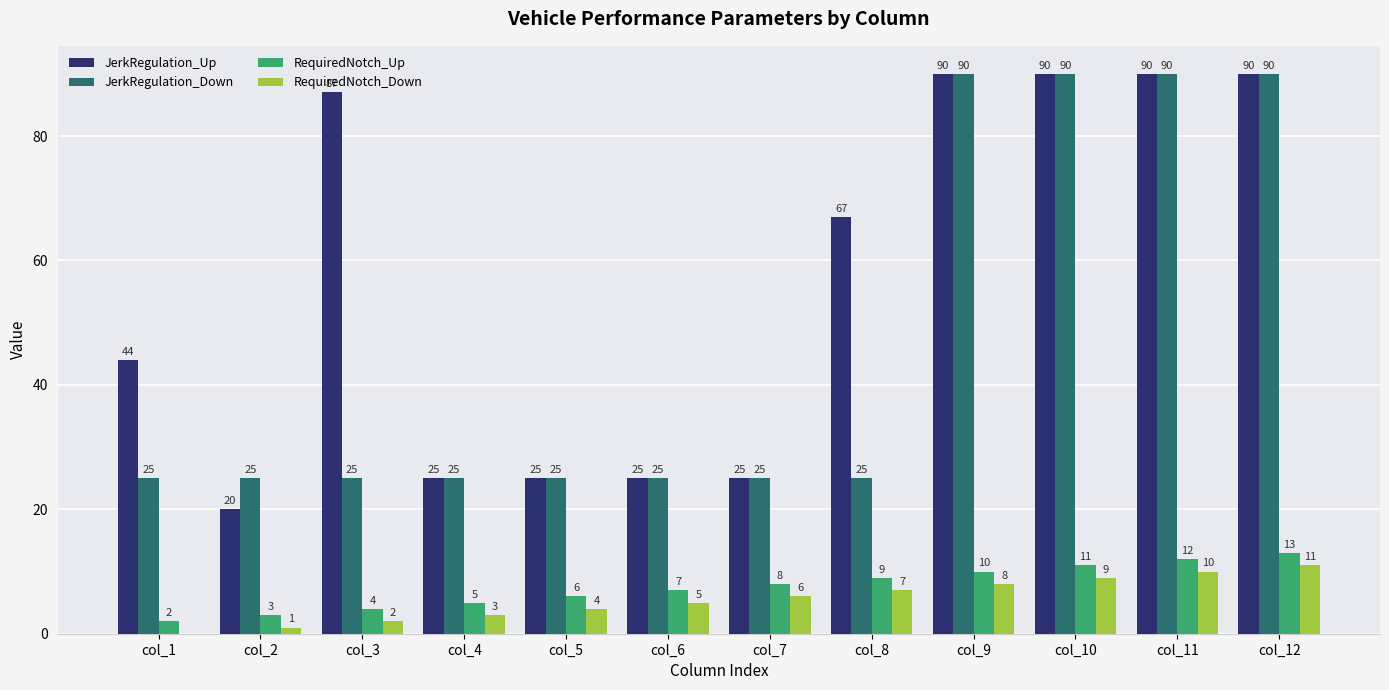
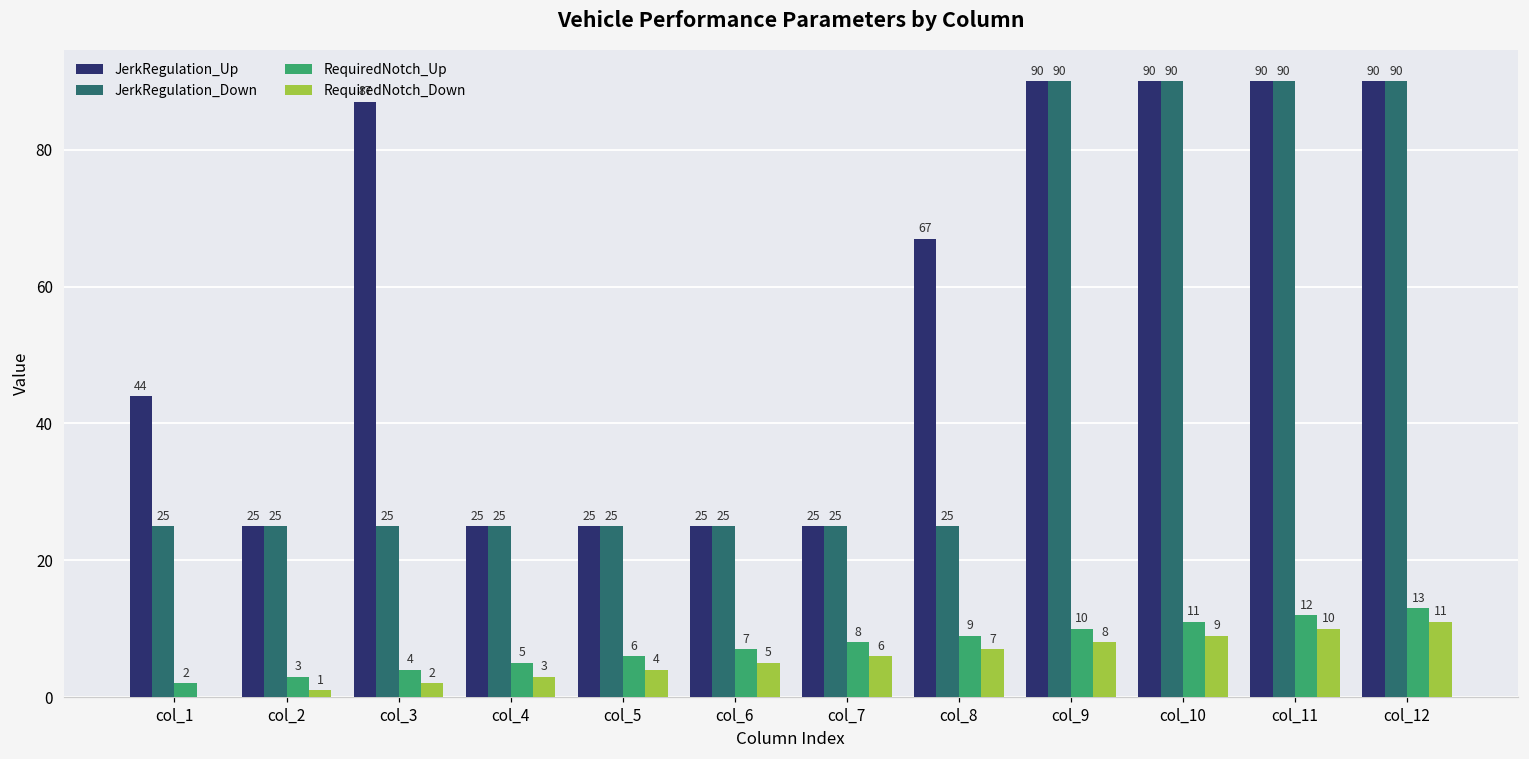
JerkRegulation_Up, col_2: 20 -> 25
